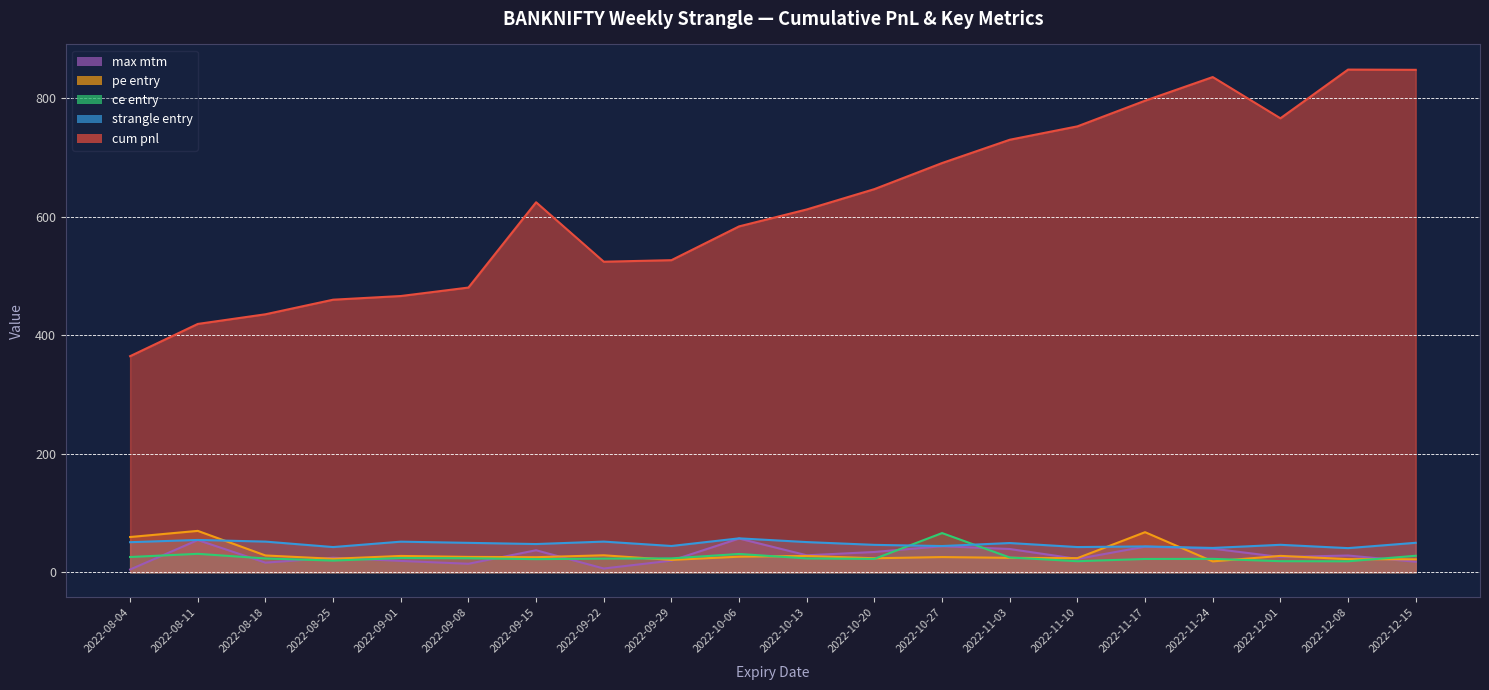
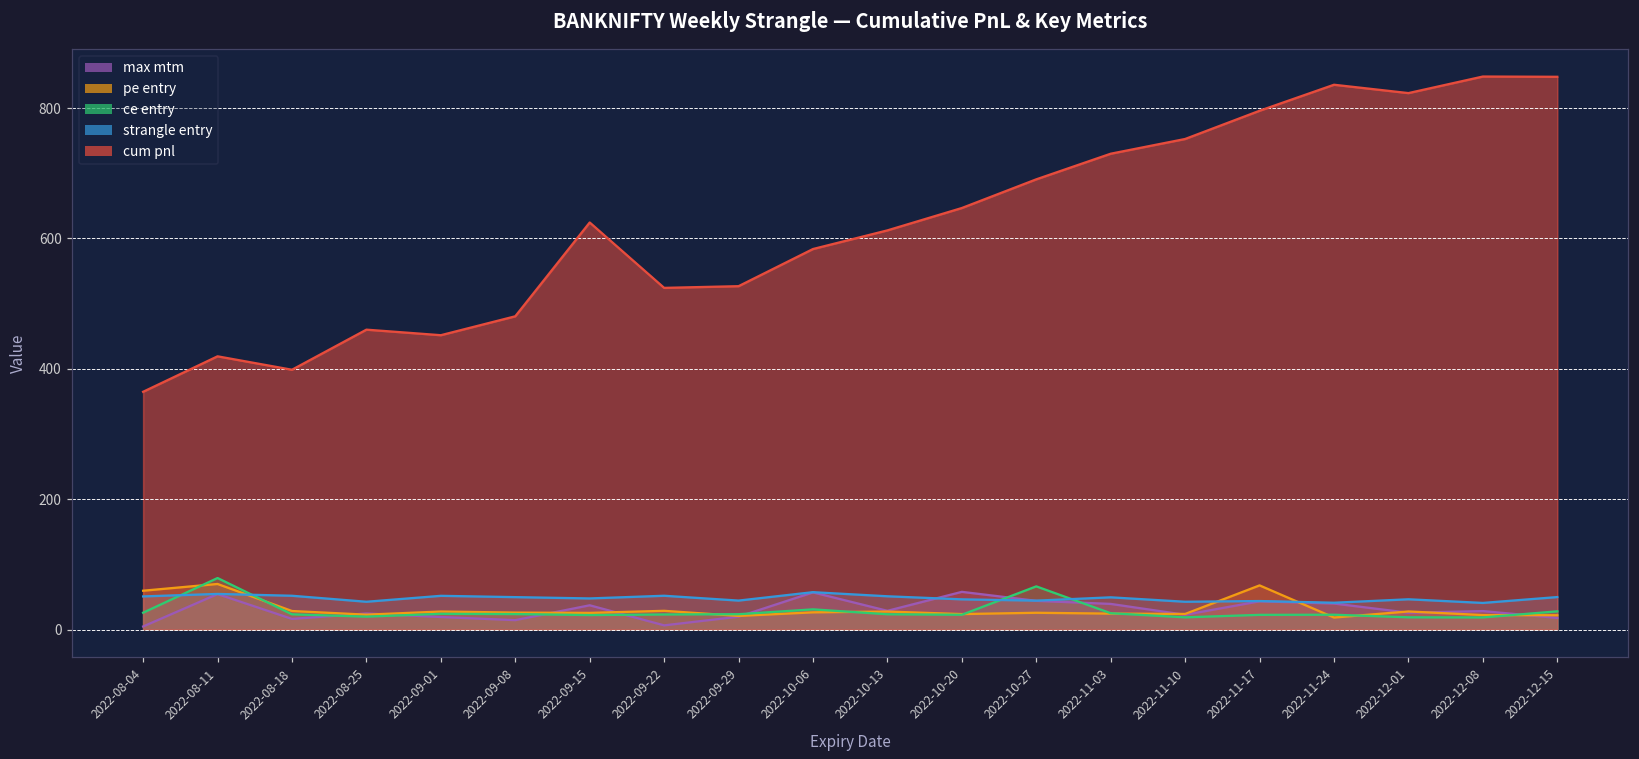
ce entry, 2022-08-11: 30 -> 80
cum pnl, 2022-08-18: 440 -> 400
cum pnl, 2022-09-01: 470 -> 450
max mtm, 2022-10-20: 30 -> 60
cum pnl, 2022-12-01: 770 -> 820
